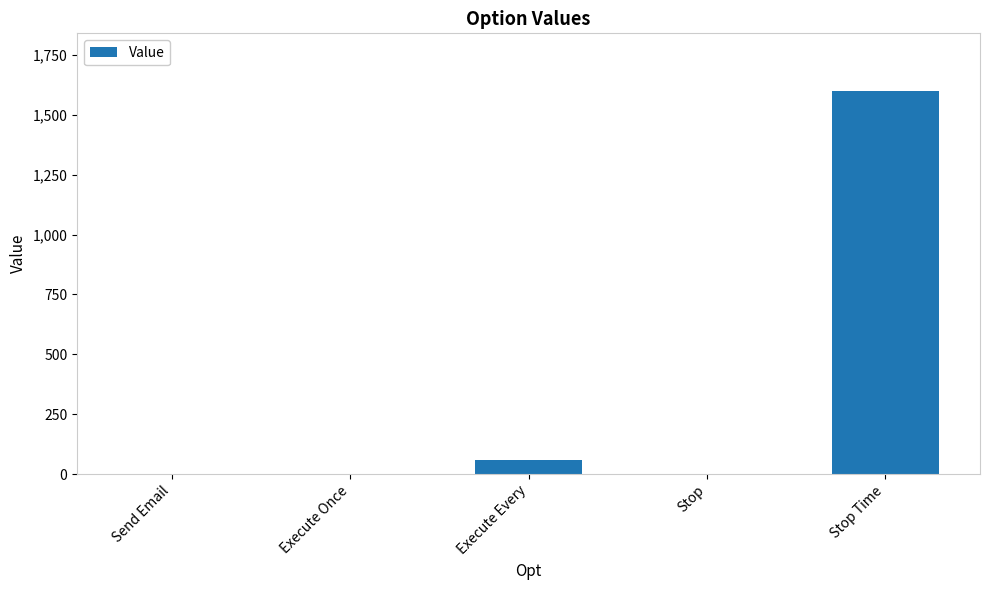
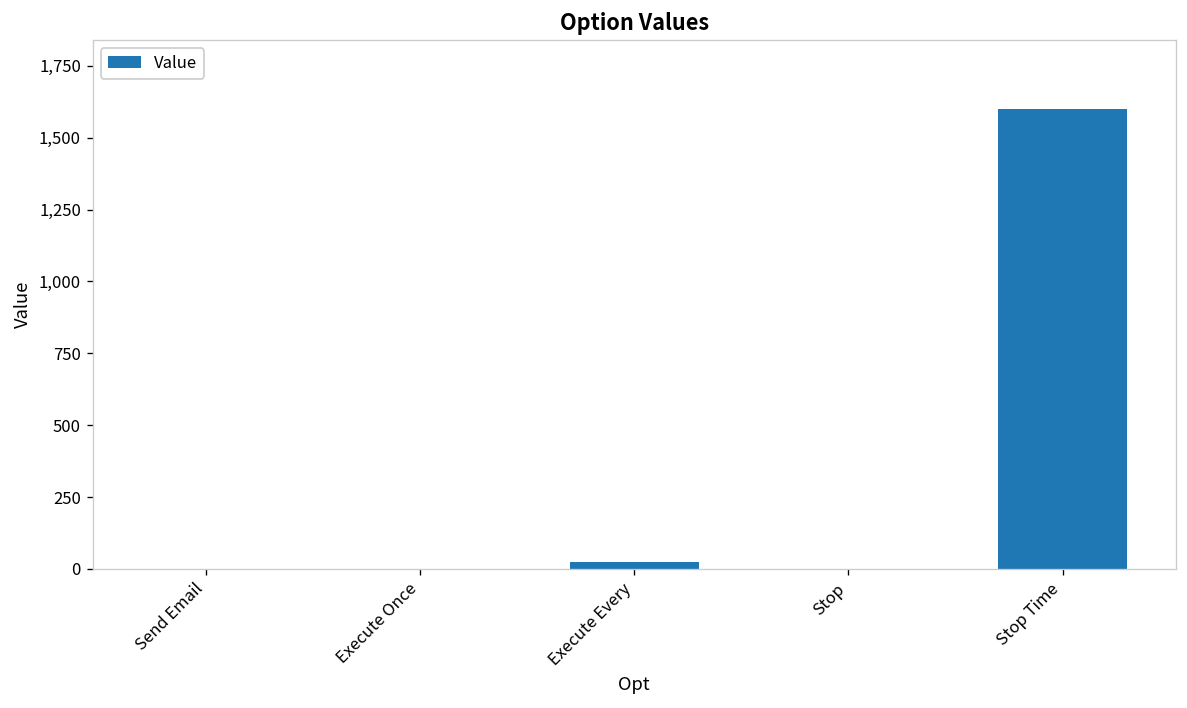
Execute Every: 60 -> 30
